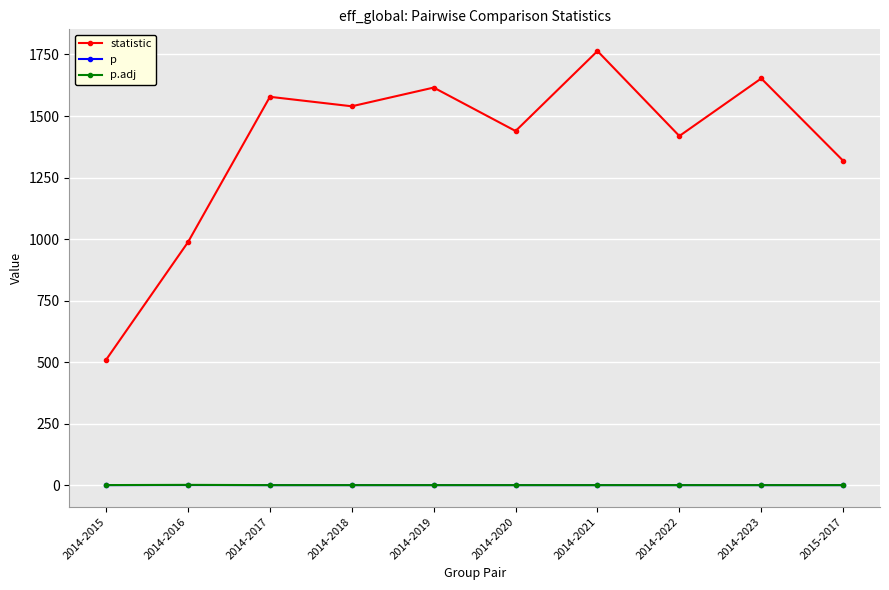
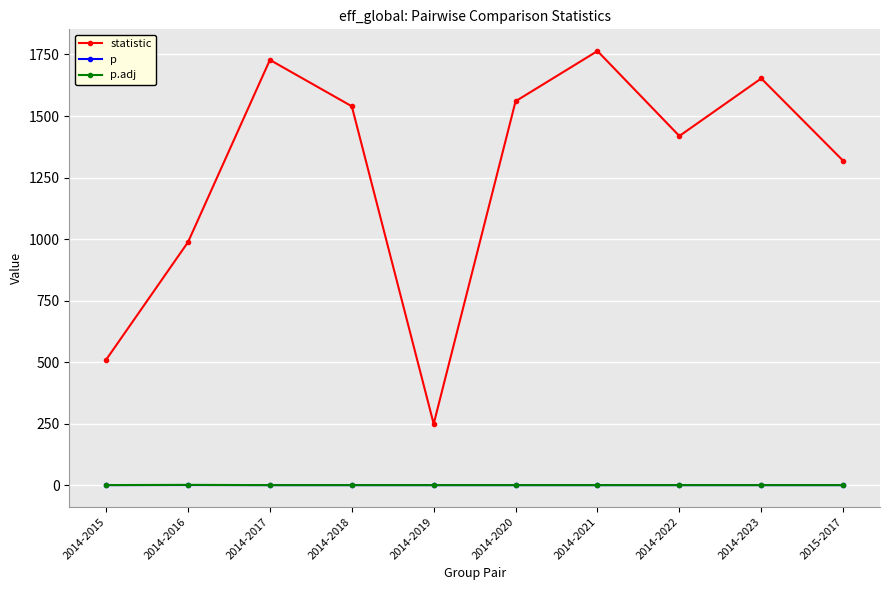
statistic, 2014-2017: 1580 -> 1730
statistic, 2014-2019: 1620 -> 250
statistic, 2014-2020: 1440 -> 1560
